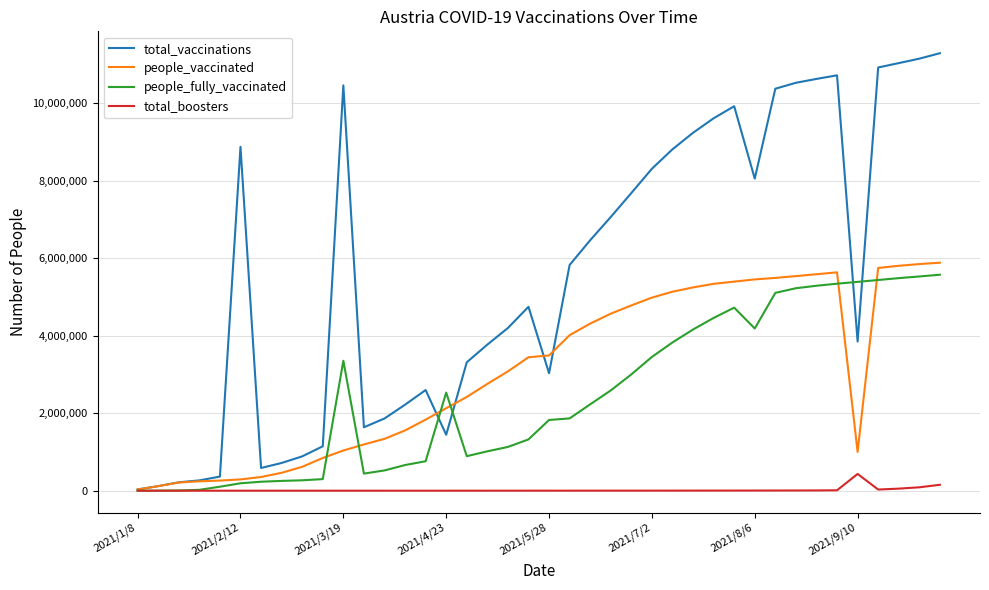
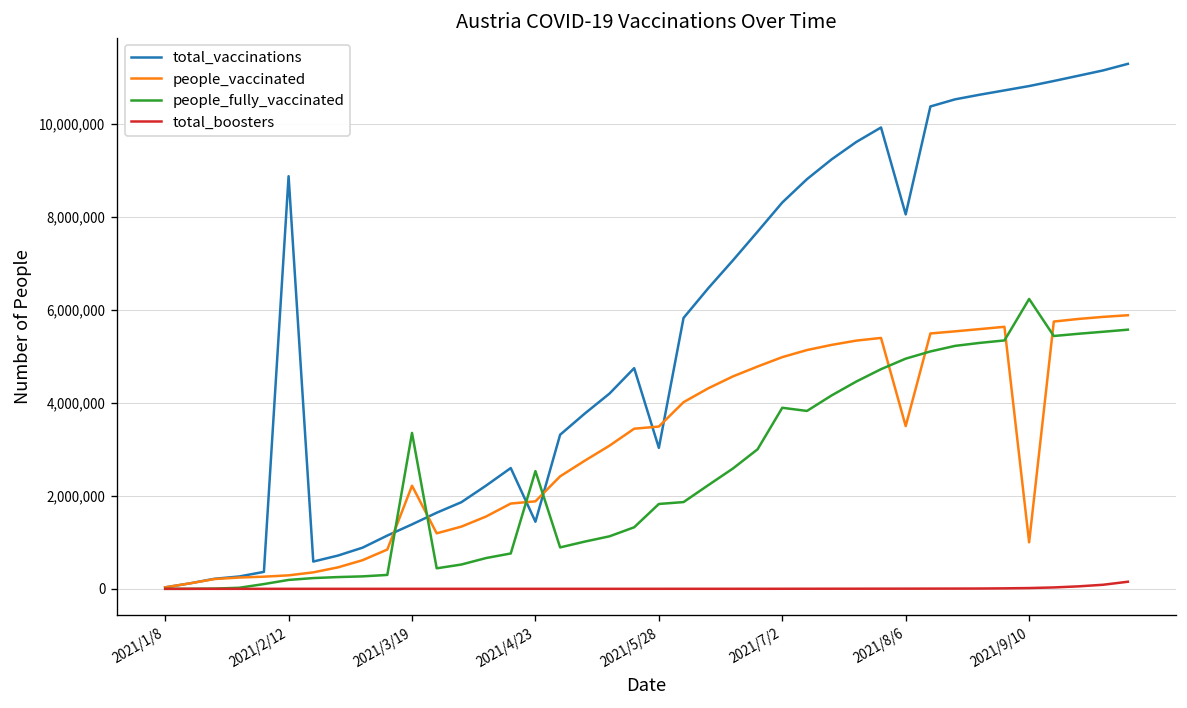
total_vaccinations, 2021/3/19: 10,500,000 -> 1,400,000
people_vaccinated, 2021/3/19: 1,000,000 -> 2,200,000
people_vaccinated, 2021/4/23: 2,100,000 -> 1,900,000
people_fully_vaccinated, 2021/7/2: 3,500,000 -> 3,900,000
people_vaccinated, 2021/8/6: 5,500,000 -> 3,500,000
people_fully_vaccinated, 2021/8/6: 4,200,000 -> 4,900,000
total_vaccinations, 2021/9/10: 3,800,000 -> 10,800,000
people_fully_vaccinated, 2021/9/10: 5,400,000 -> 6,200,000
total_boosters, 2021/9/10: 400,000 -> 0
